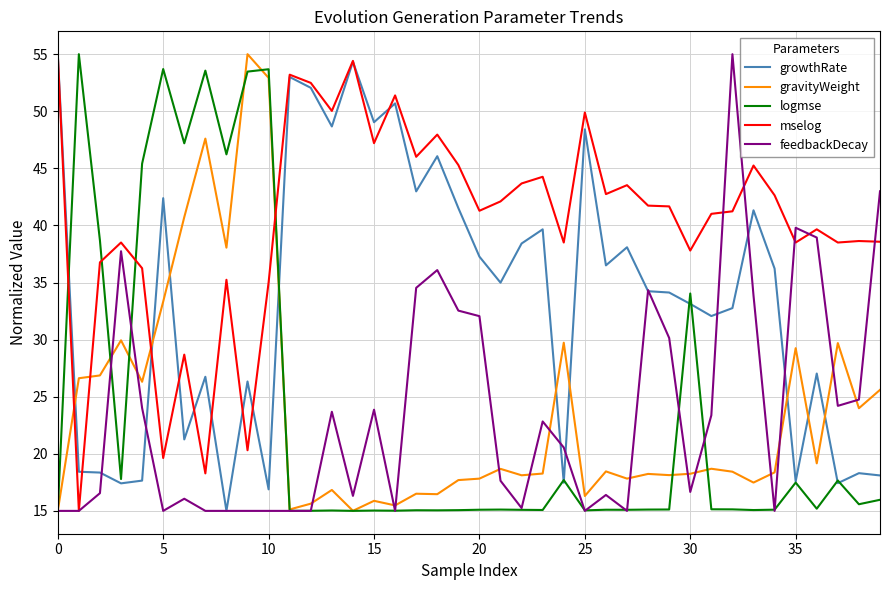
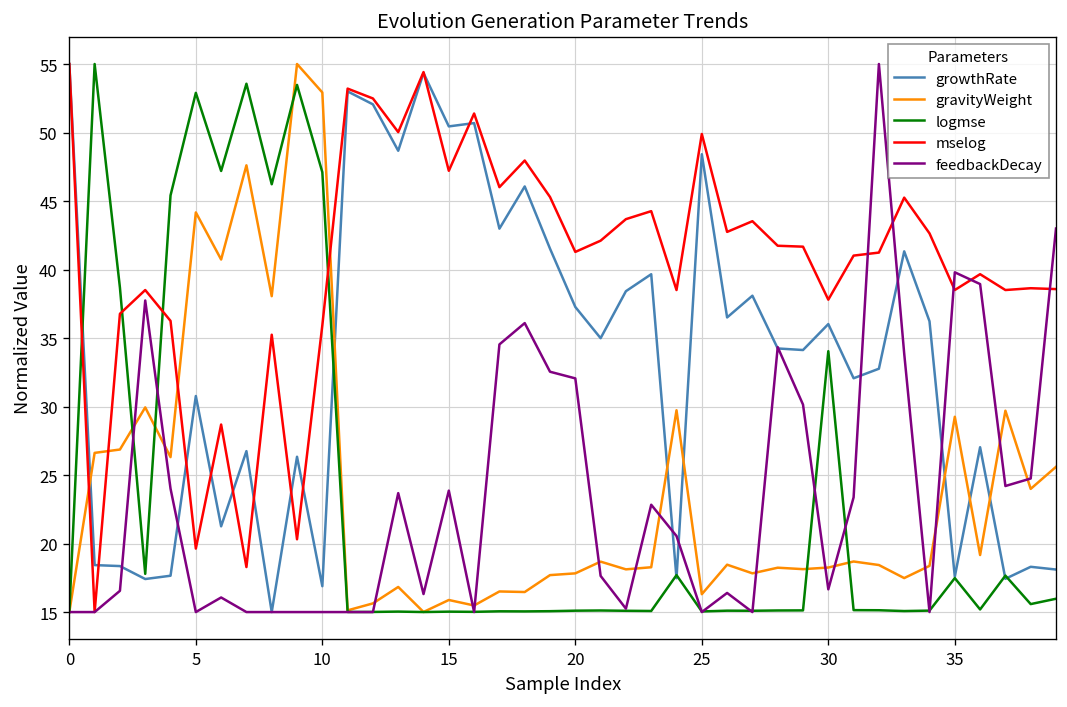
growthRate, 5: 42.4 -> 30.8
gravityWeight, 5: 33.3 -> 44.2
logmse, 5: 53.7 -> 52.9
logmse, 10: 53.7 -> 47.1
mselog, 10: 35.0 -> 35.9
growthRate, 15: 49.0 -> 50.4
growthRate, 30: 33.1 -> 36.0
